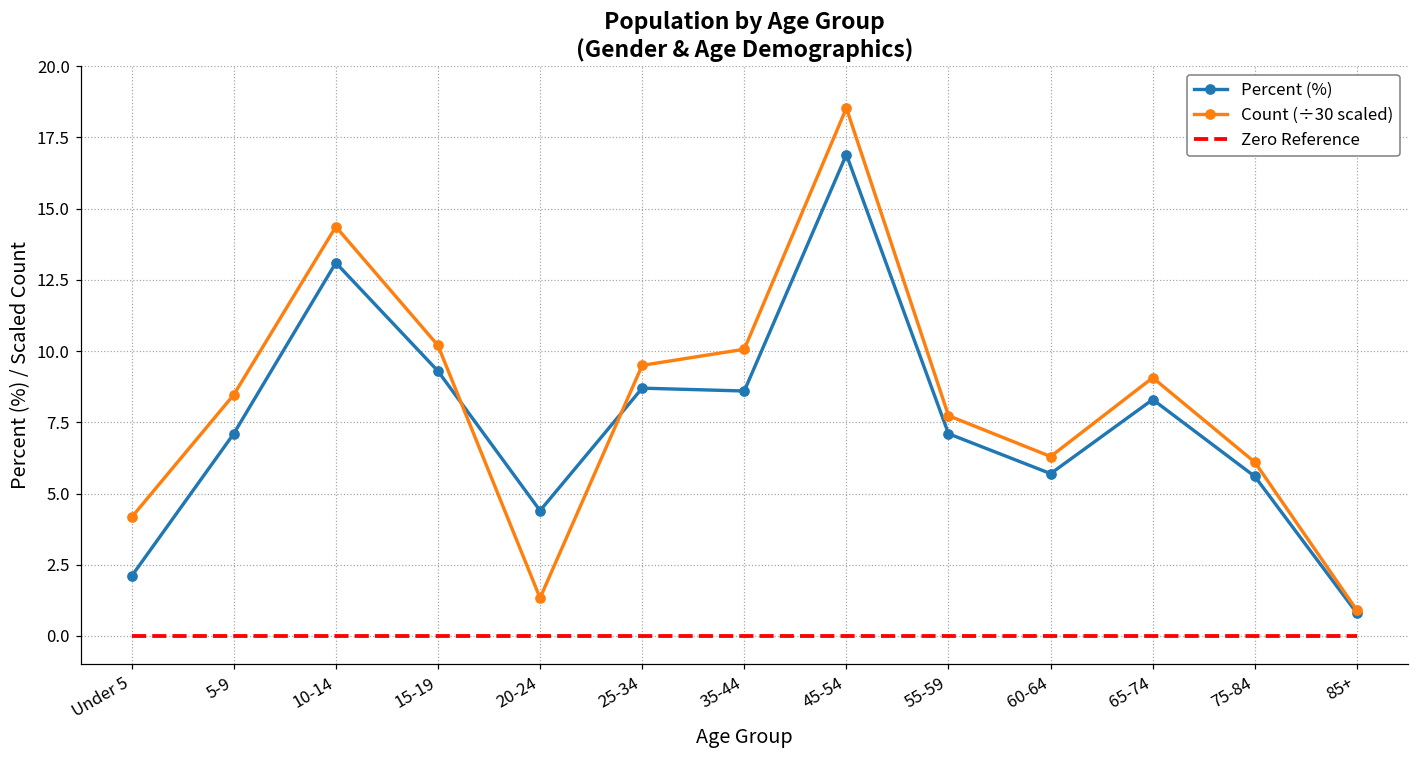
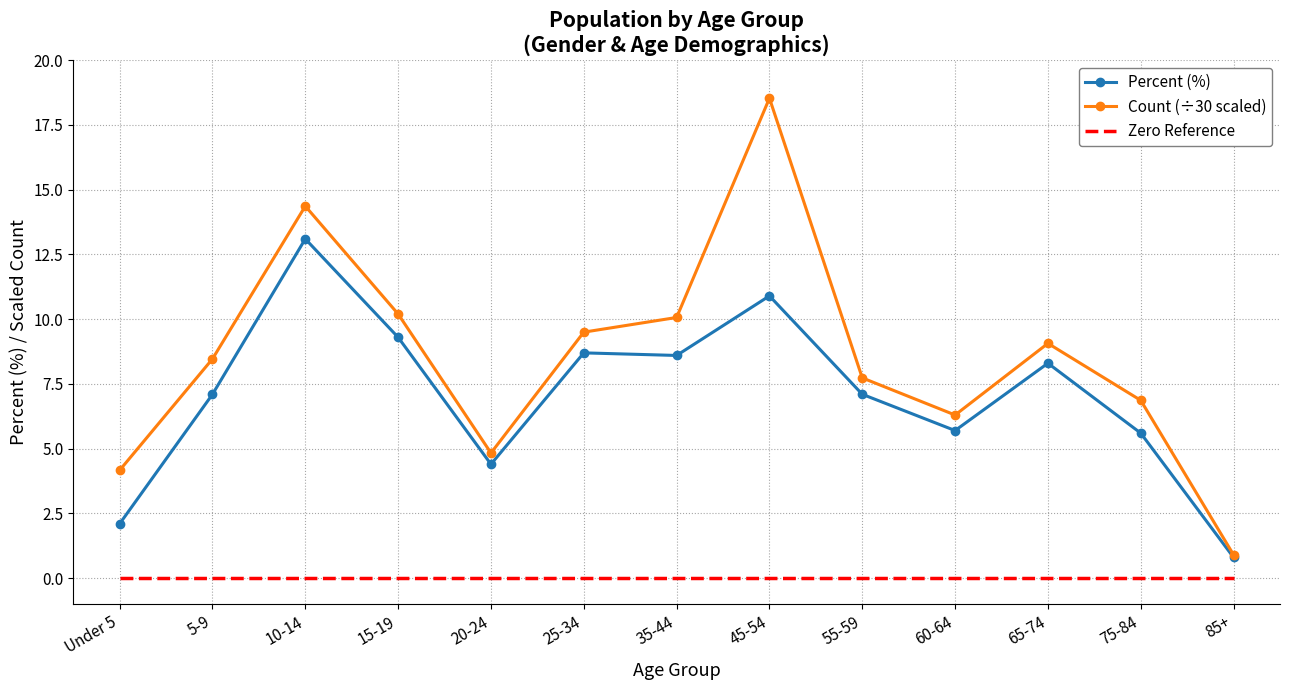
Count (÷30 scaled), 20-24: 1.3 -> 4.8
Percent (%), 45-54: 16.9 -> 10.9
Count (÷30 scaled), 75-84: 6.1 -> 6.9
